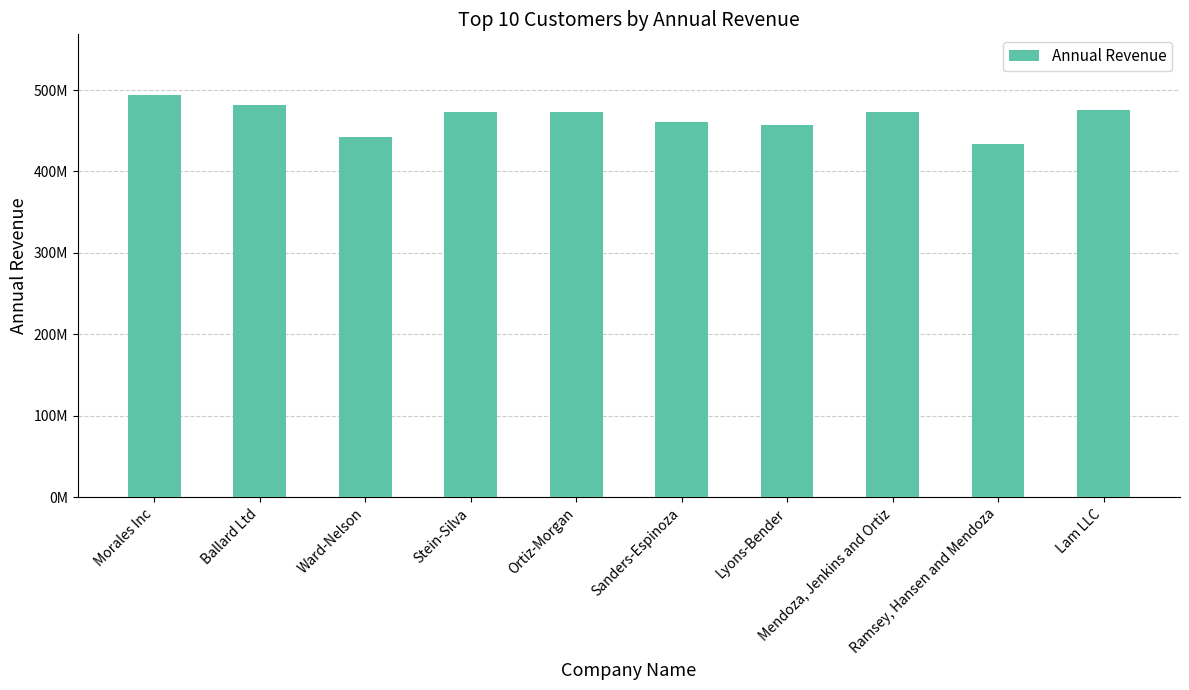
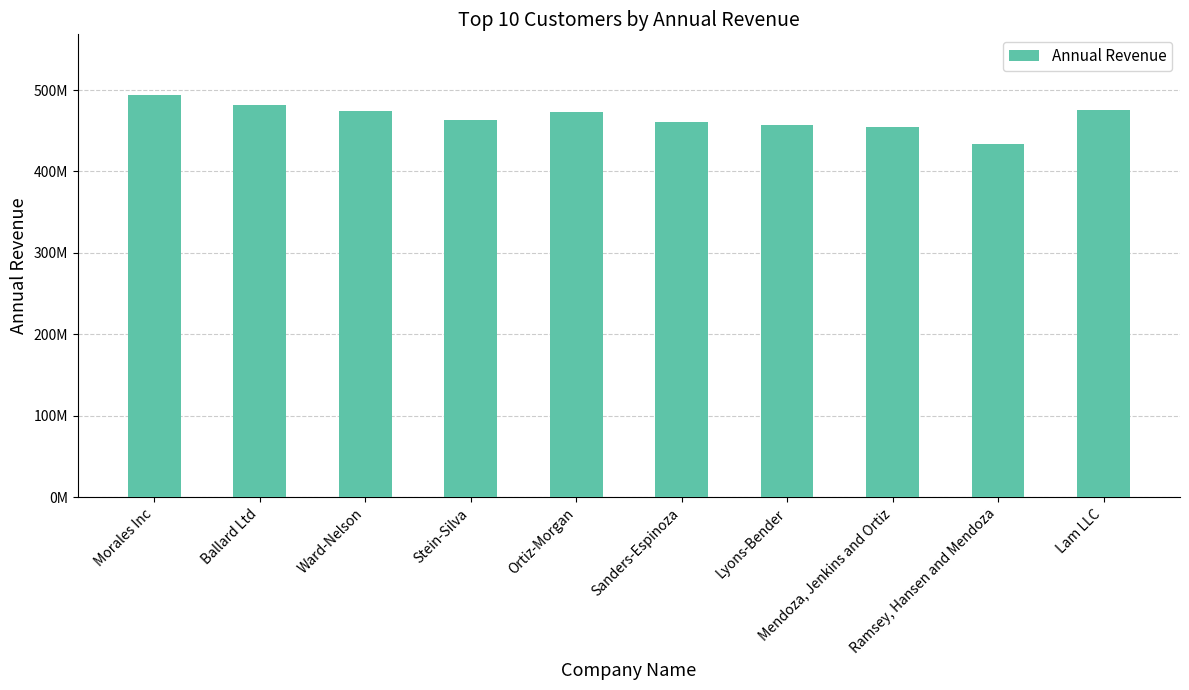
Ward-Nelson: 440000000 -> 470000000
Stein-Silva: 470000000 -> 460000000
Mendoza, Jenkins and Ortiz: 470000000 -> 450000000
